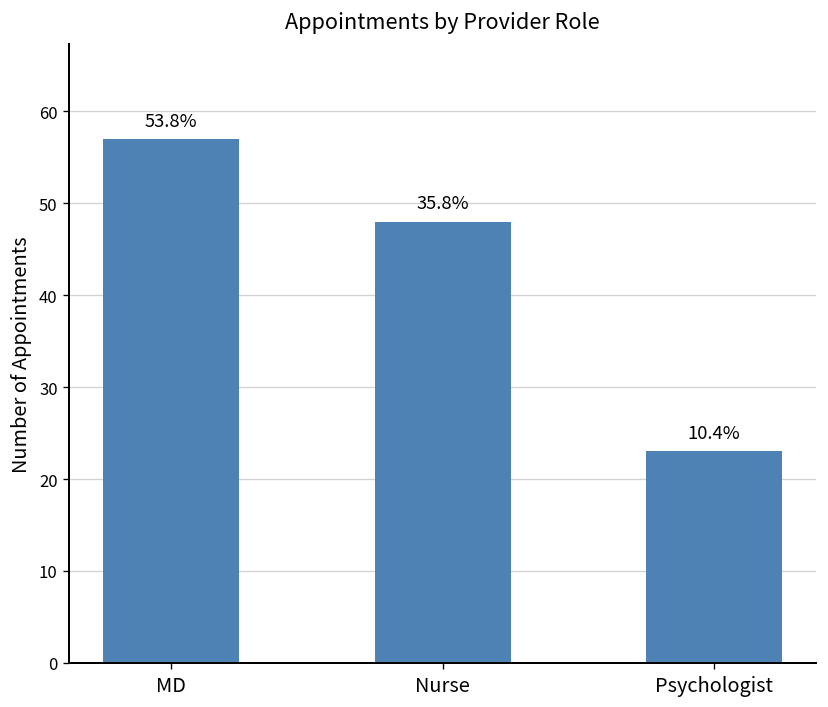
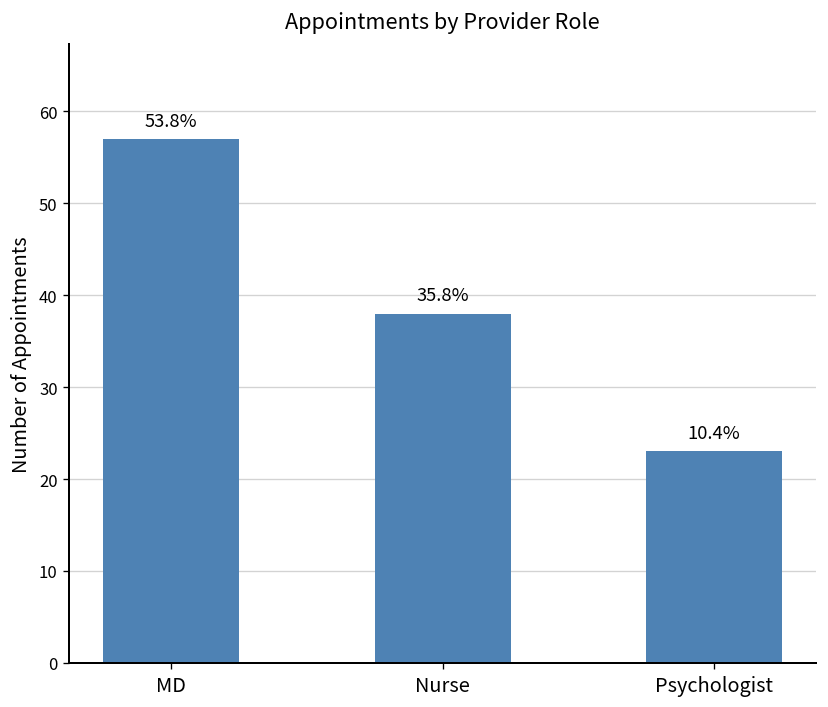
Nurse: 48 -> 38
